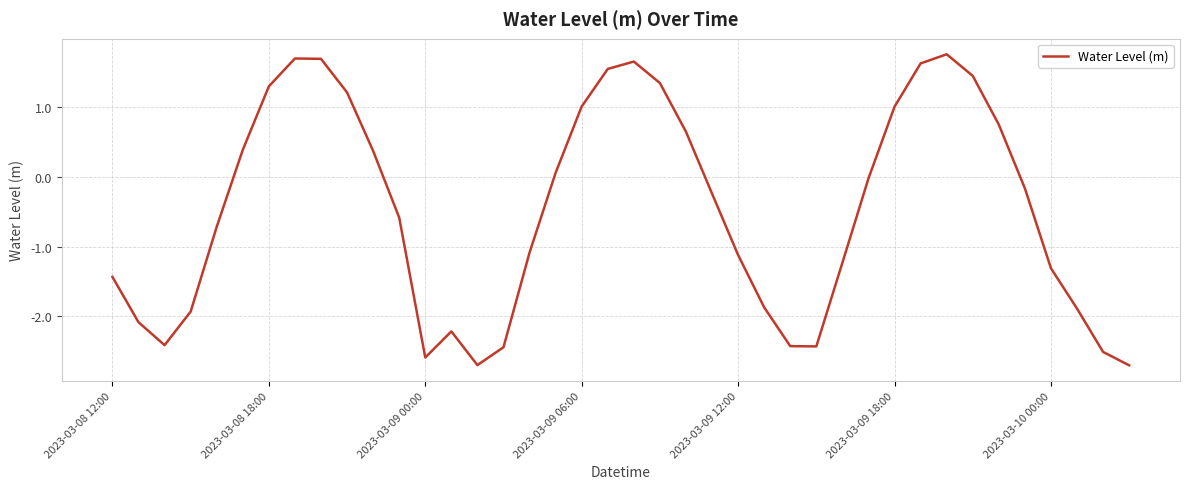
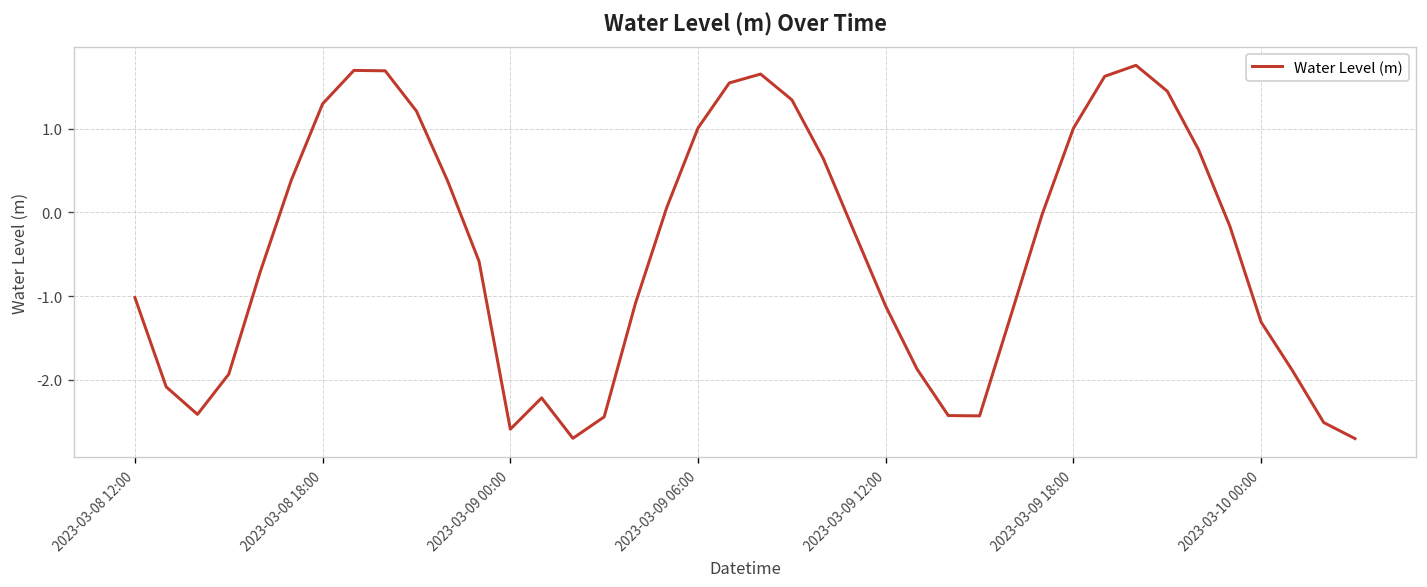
2023-03-08 12:00: -1.4 -> -1.0
